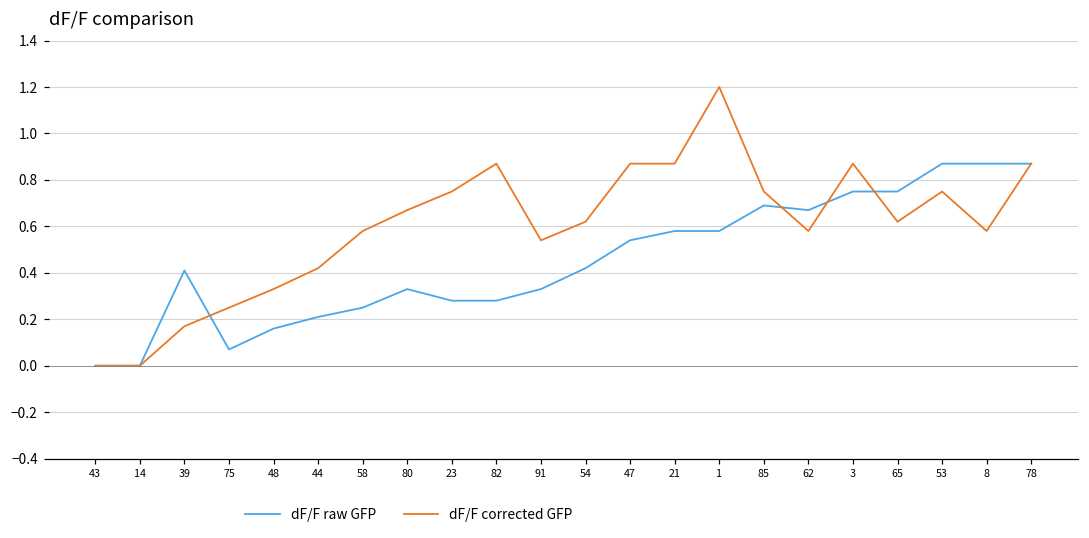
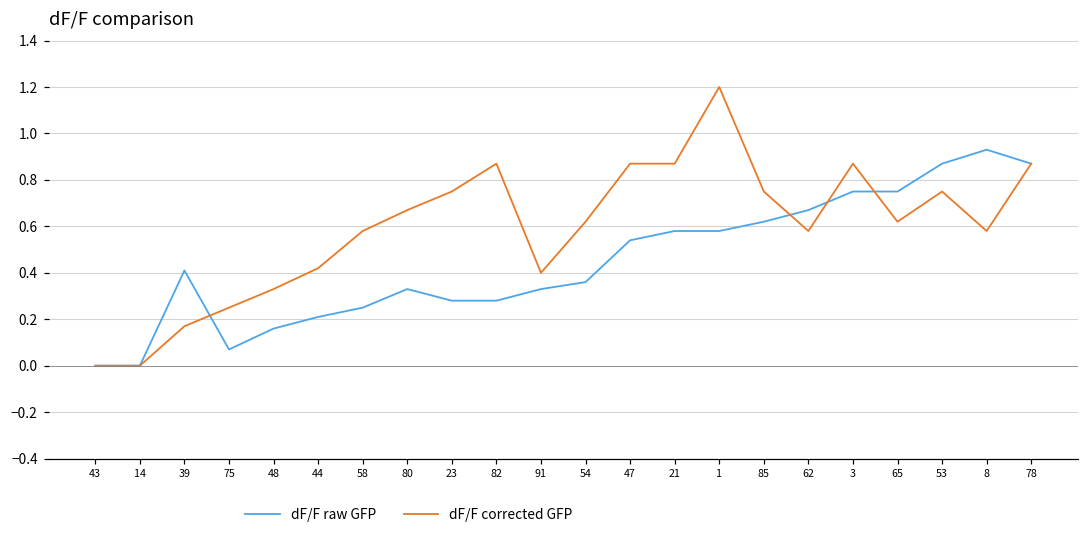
dF/F corrected GFP, 91: 0.54 -> 0.40
dF/F raw GFP, 54: 0.42 -> 0.36
dF/F raw GFP, 85: 0.69 -> 0.62
dF/F raw GFP, 8: 0.87 -> 0.93
